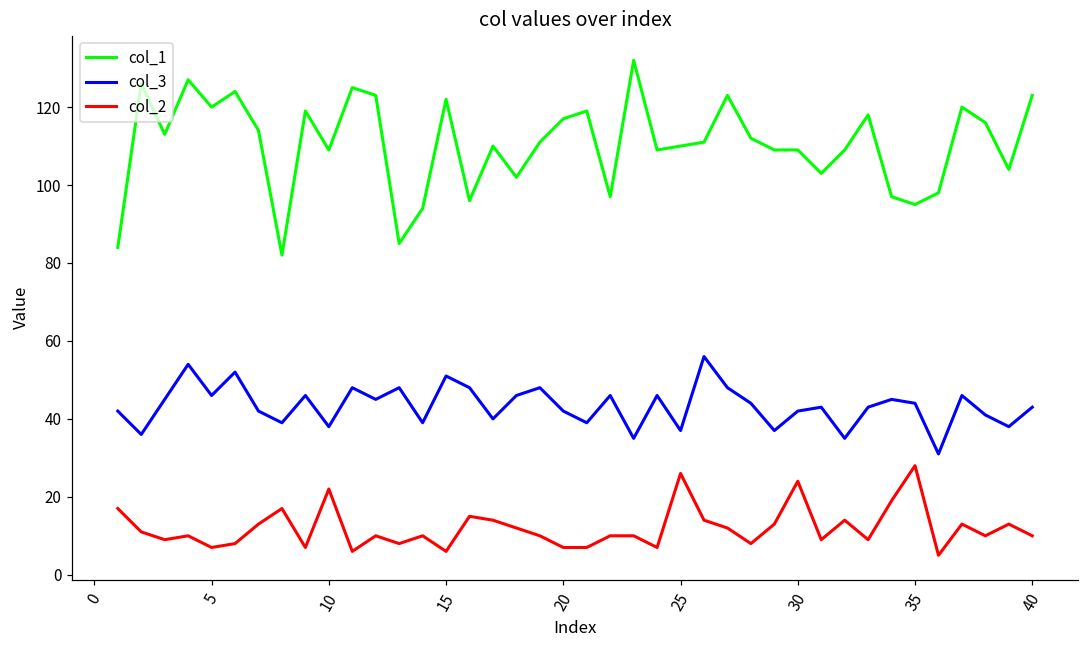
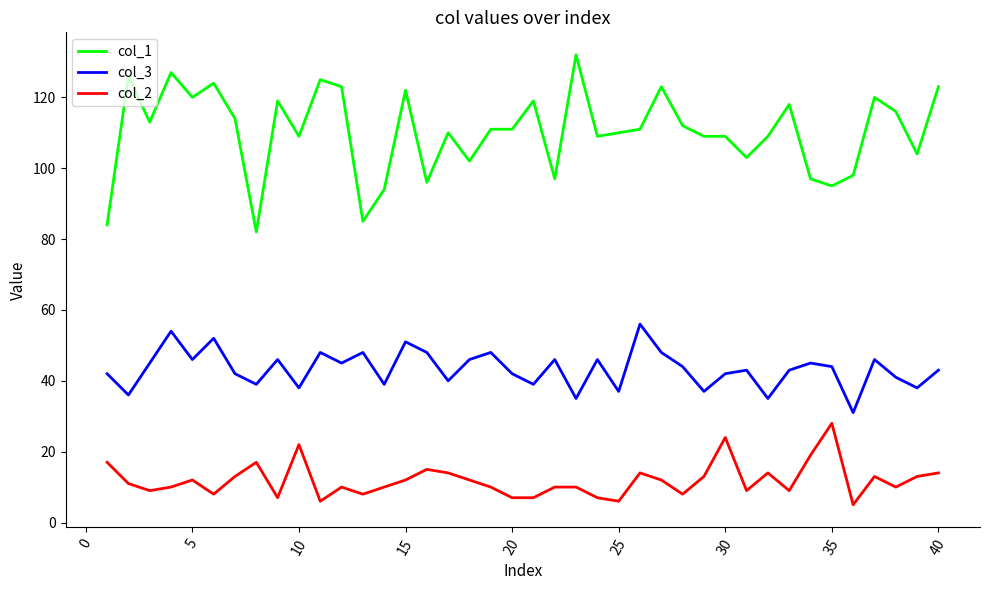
col_2, 5: 7 -> 12
col_2, 15: 6 -> 12
col_1, 20: 117 -> 111
col_2, 25: 26 -> 6
col_2, 40: 10 -> 14
